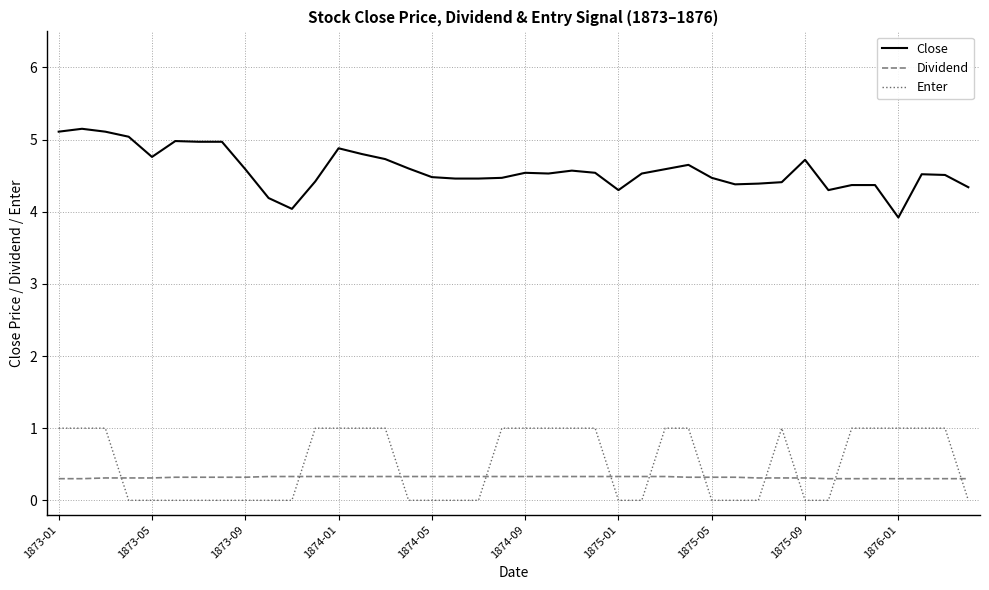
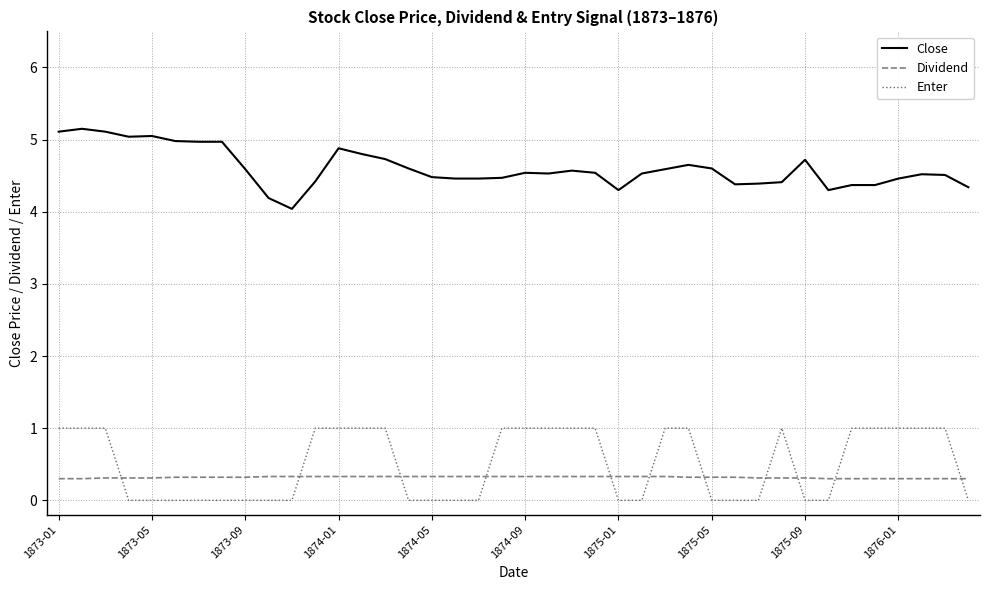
Close, 1873-05: 4.8 -> 5.1
Close, 1875-05: 4.5 -> 4.6
Close, 1876-01: 3.9 -> 4.5
